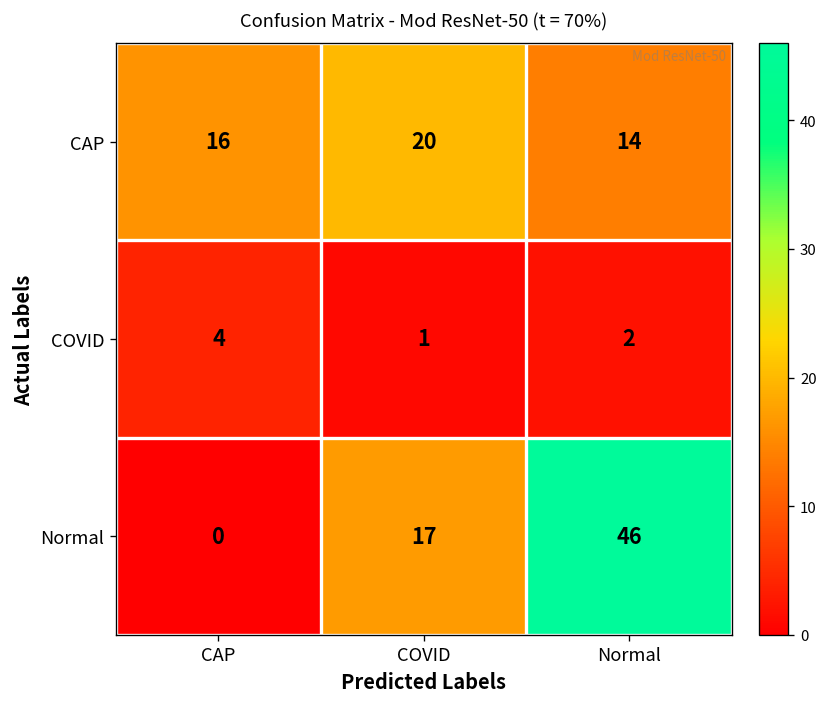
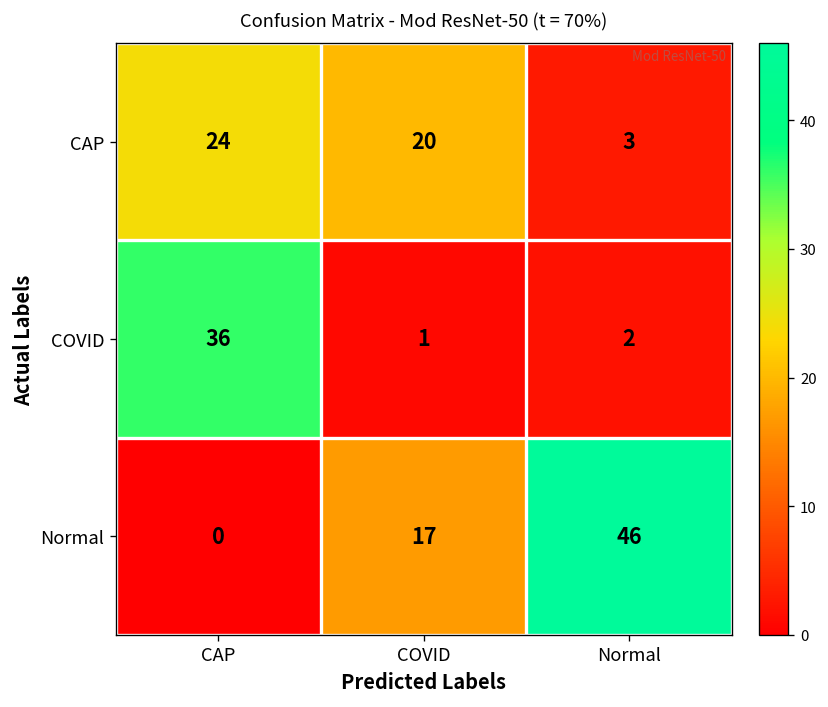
CAP, CAP: 16 -> 24
CAP, Normal: 14 -> 3
COVID, CAP: 4 -> 36
